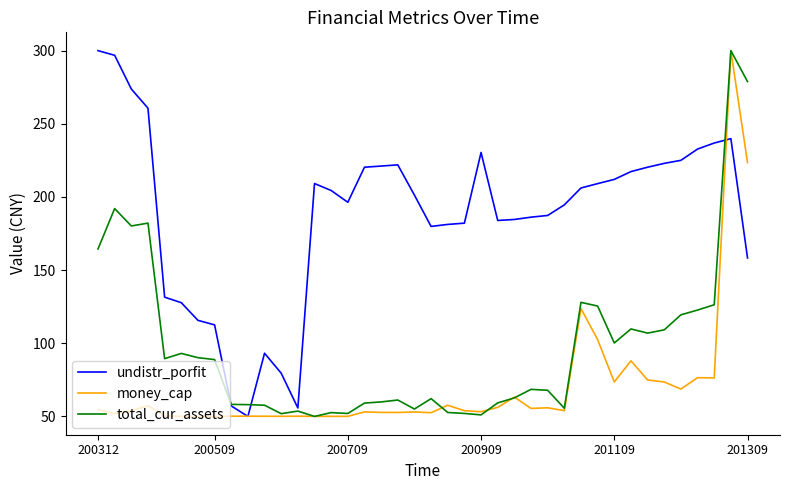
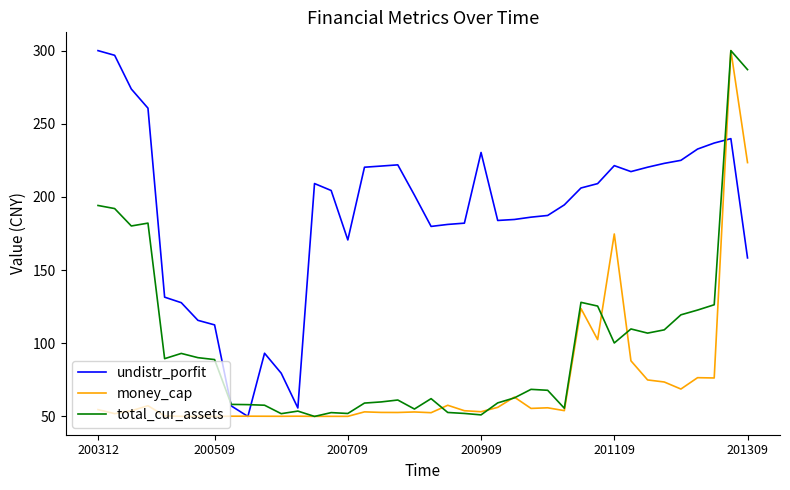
total_cur_assets, 200312: 164 -> 194
undistr_porfit, 200709: 196 -> 171
undistr_porfit, 201109: 212 -> 221
money_cap, 201109: 74 -> 175
total_cur_assets, 201309: 279 -> 287
